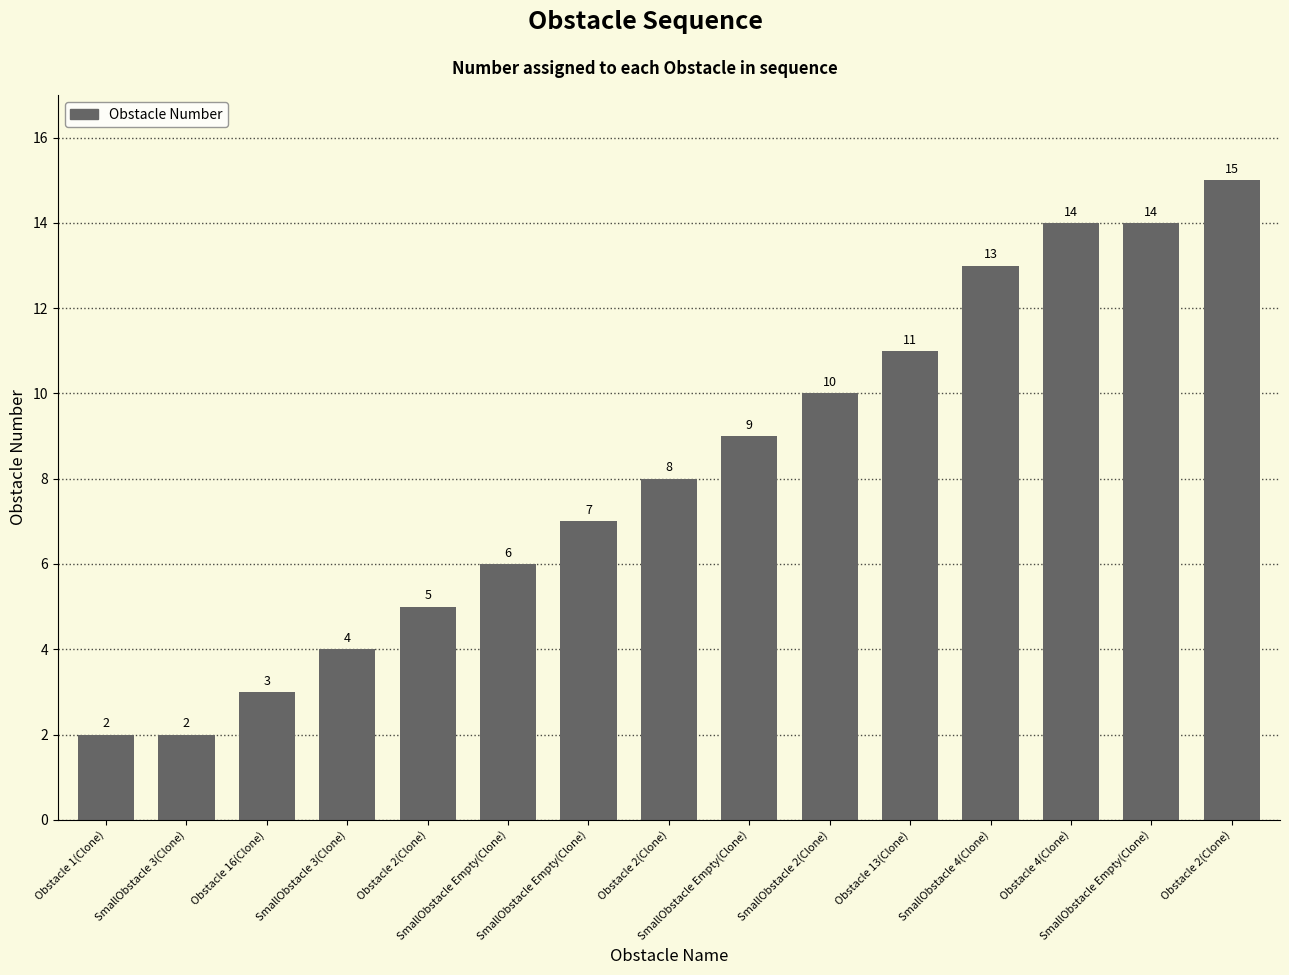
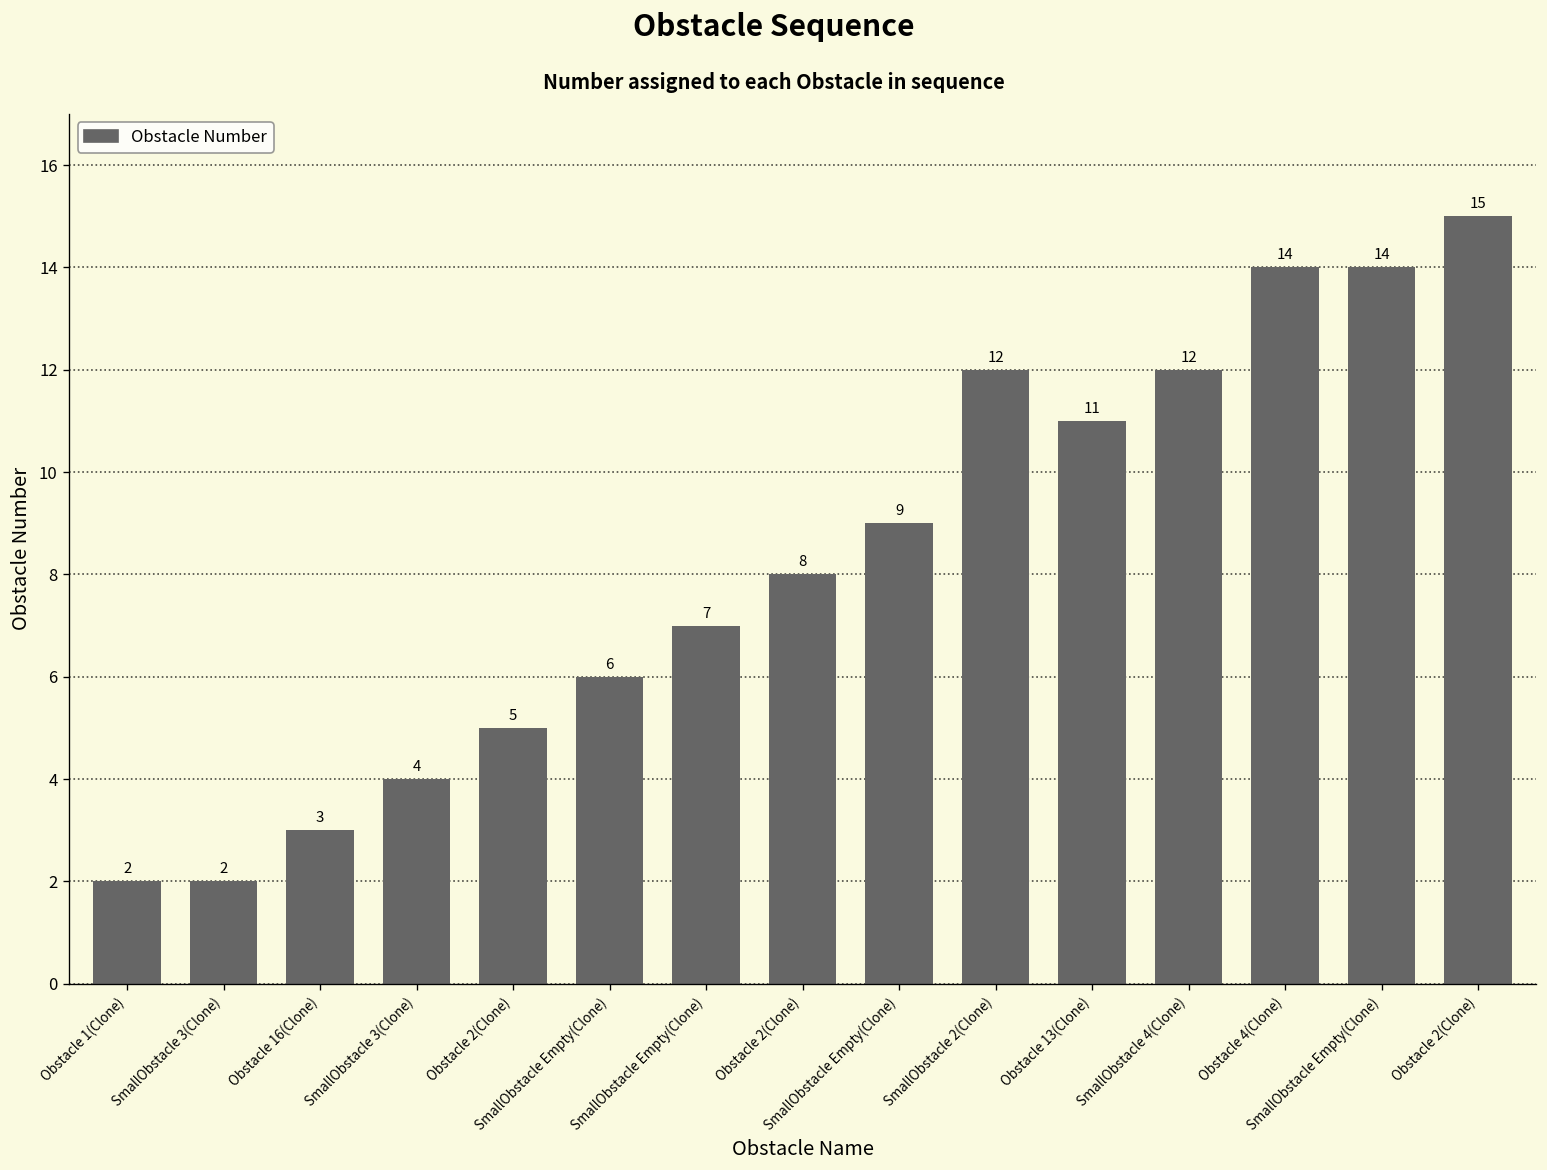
SmallObstacle 2(Clone): 10 -> 12
SmallObstacle 4(Clone): 13 -> 12
